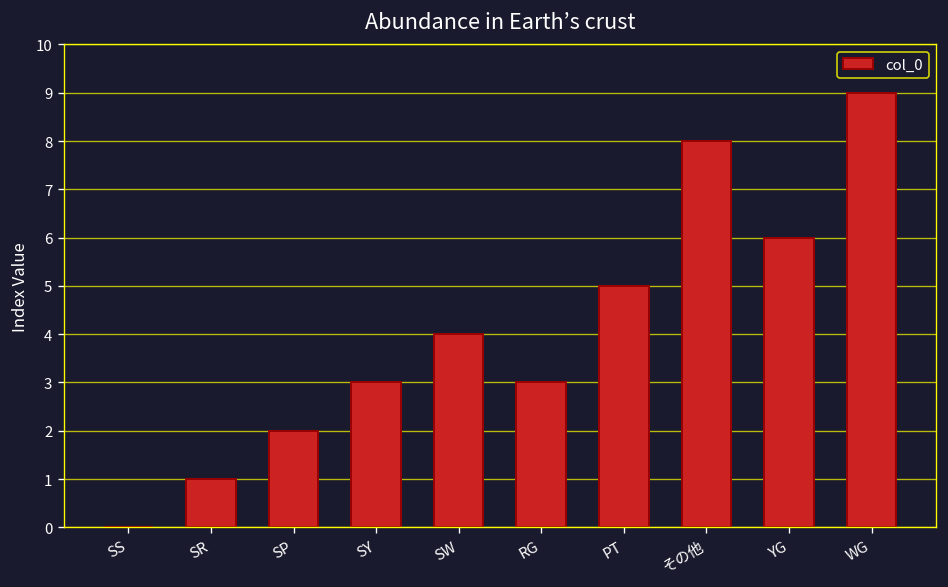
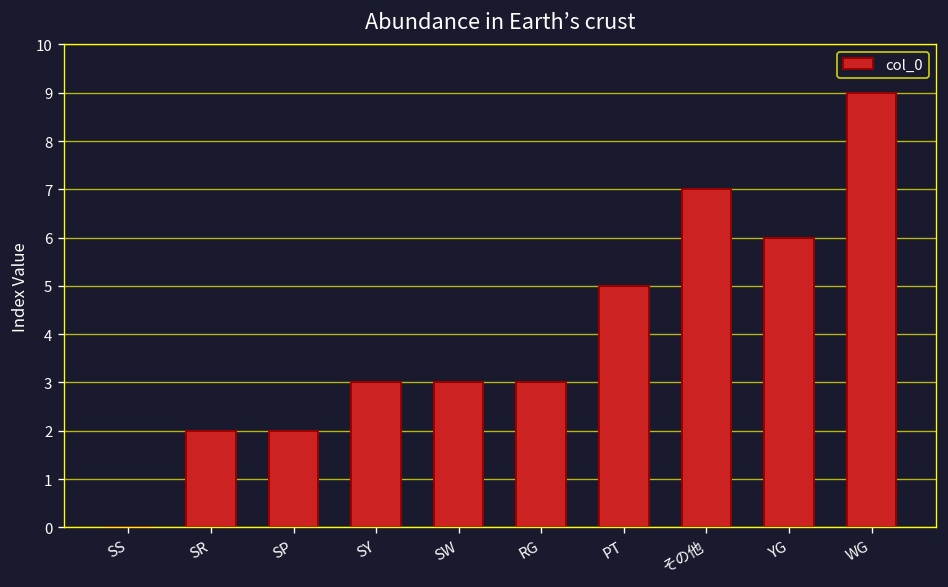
SR: 1 -> 2
SW: 4 -> 3
その他: 8 -> 7
